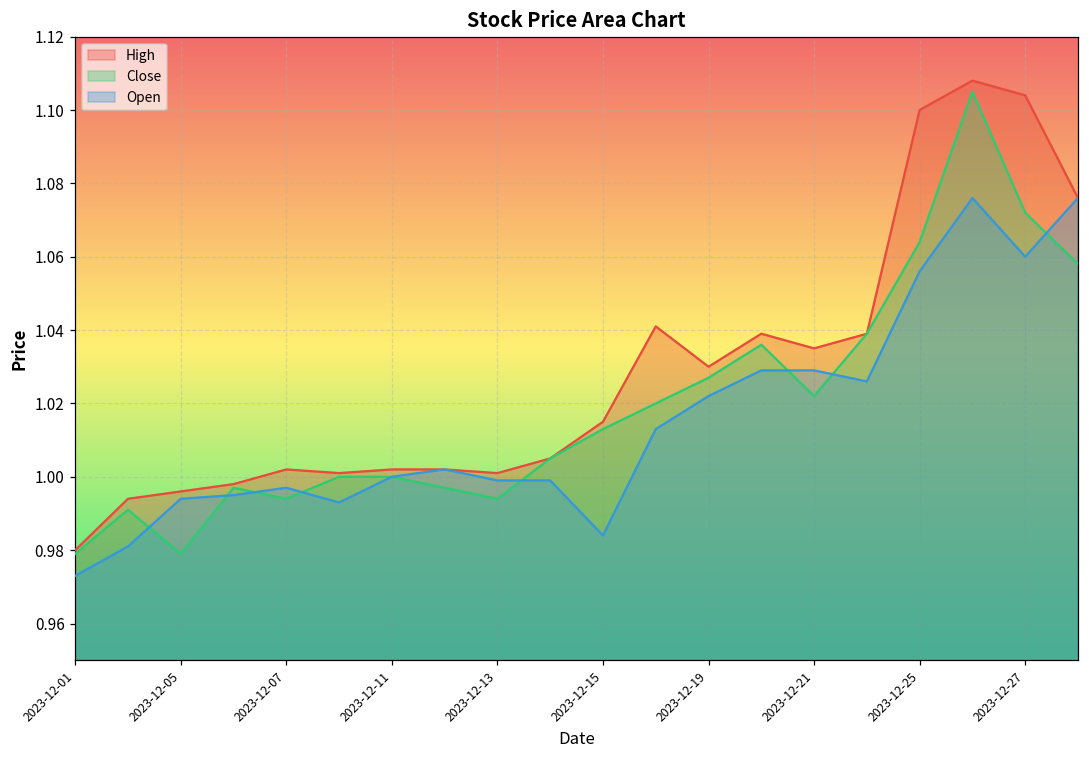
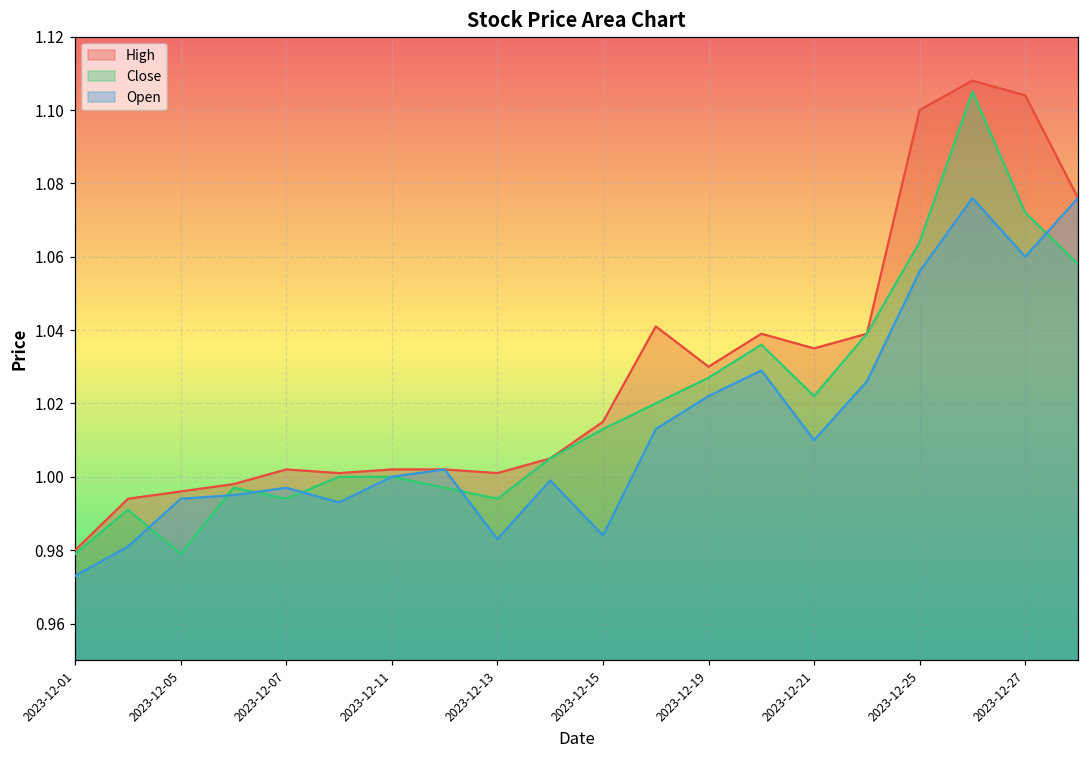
Open, 2023-12-13: 0.999 -> 0.983
Open, 2023-12-21: 1.029 -> 1.010
